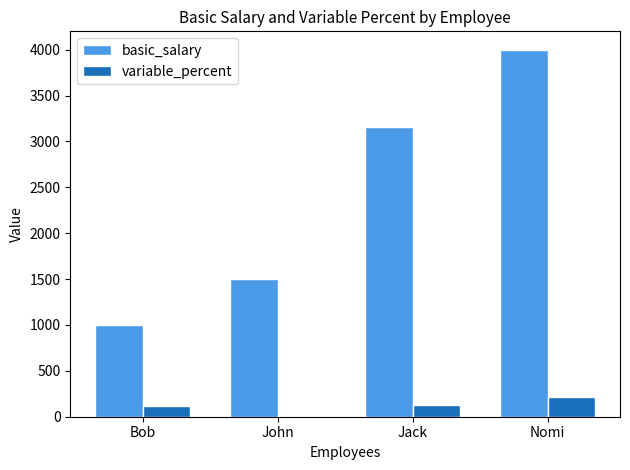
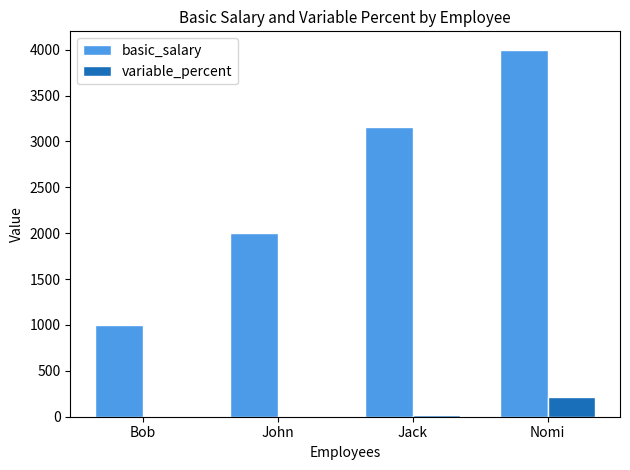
variable_percent, Bob: 100 -> 0
basic_salary, John: 1500 -> 2000
variable_percent, Jack: 100 -> 0
